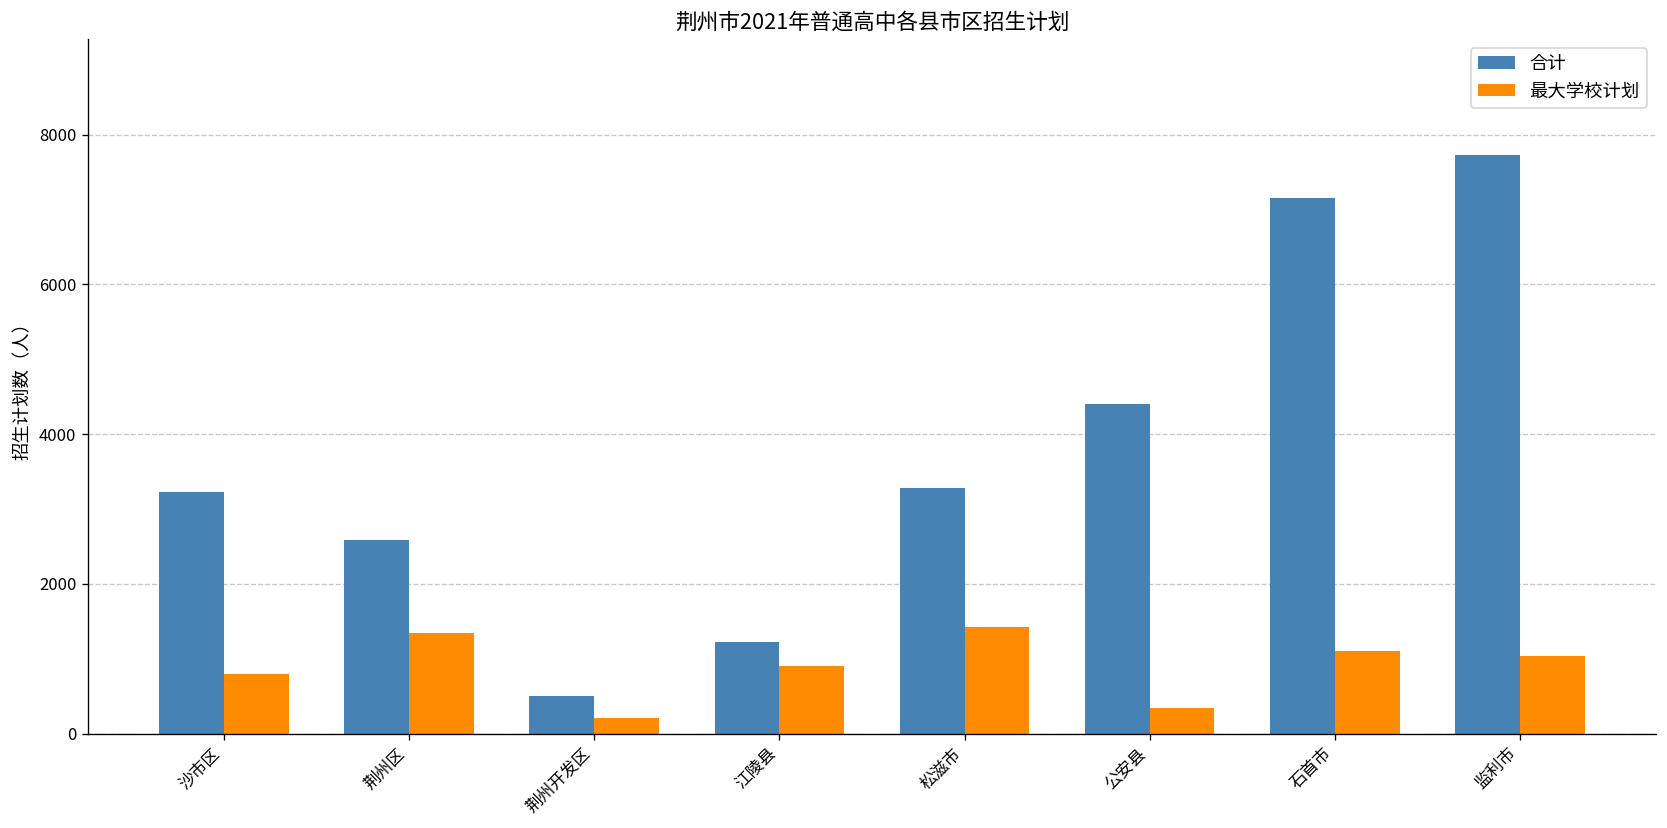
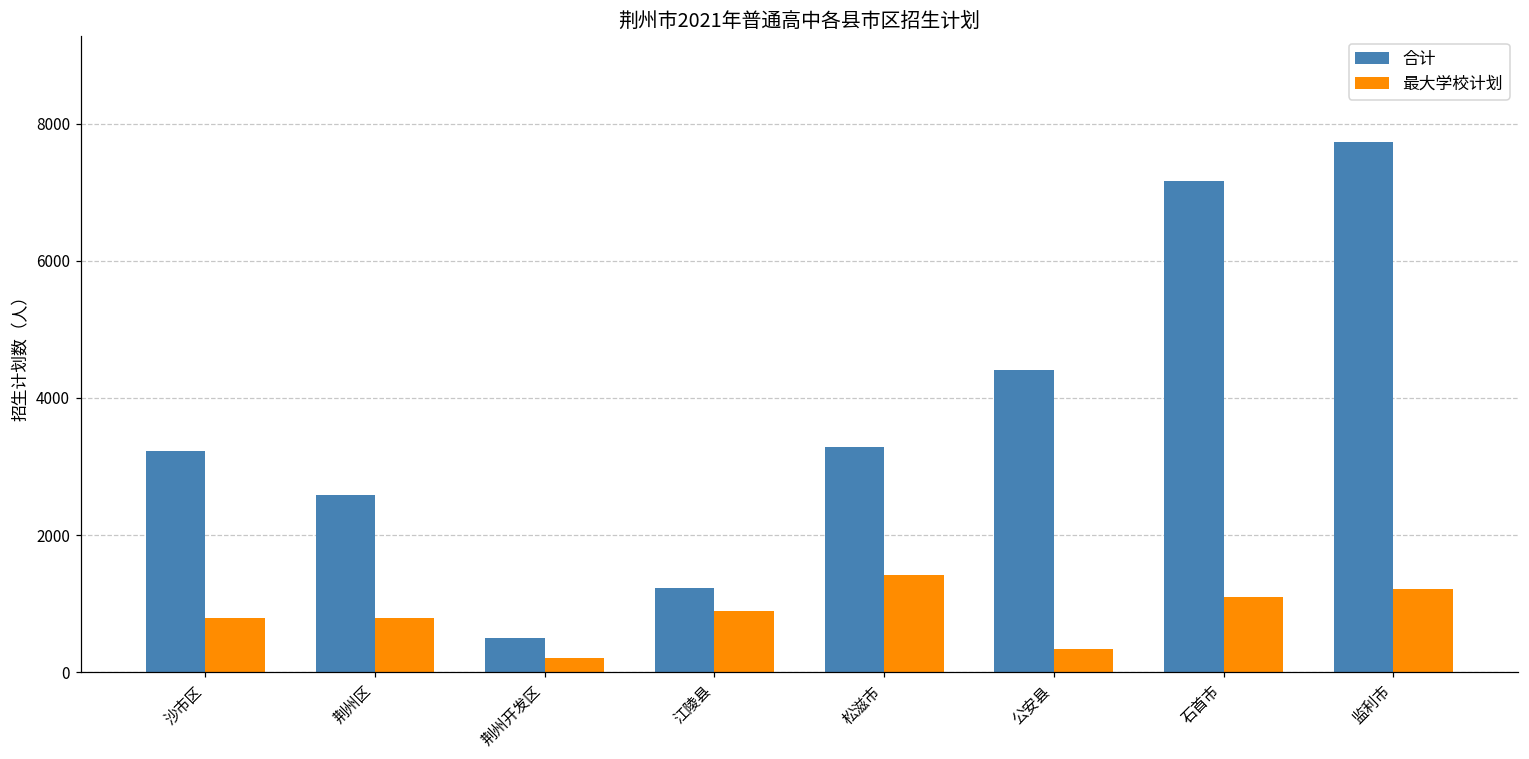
最大学校计划, 荆州区: 1300 -> 800
最大学校计划, 监利市: 1000 -> 1200
